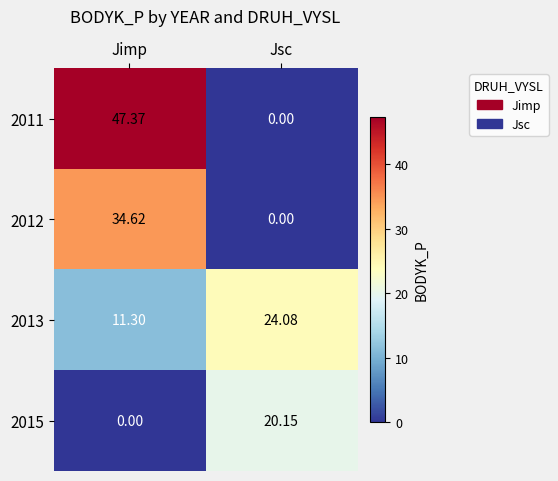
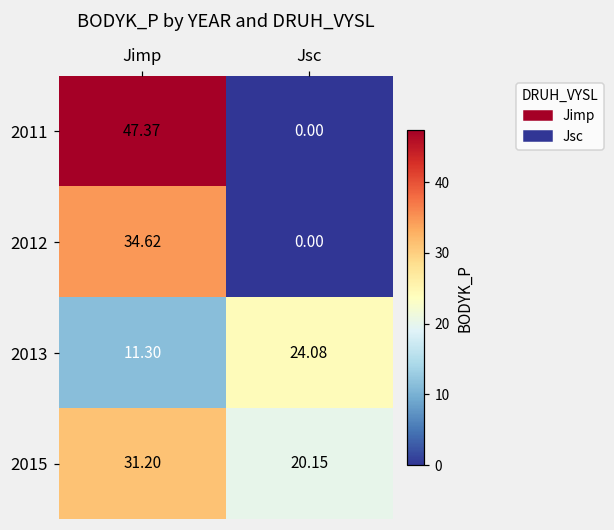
2015, Jimp: 0.00 -> 31.20
